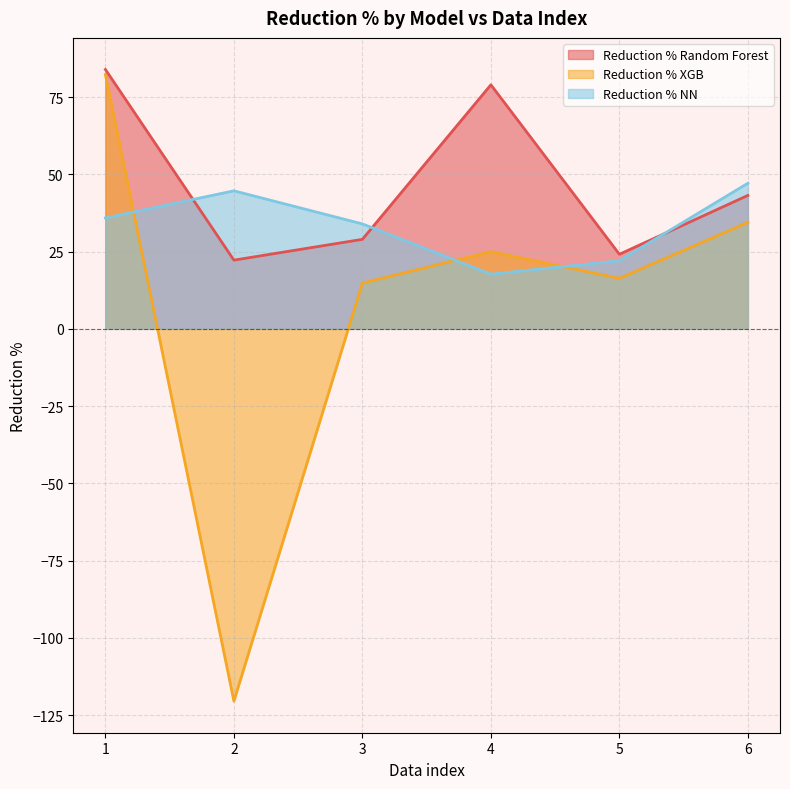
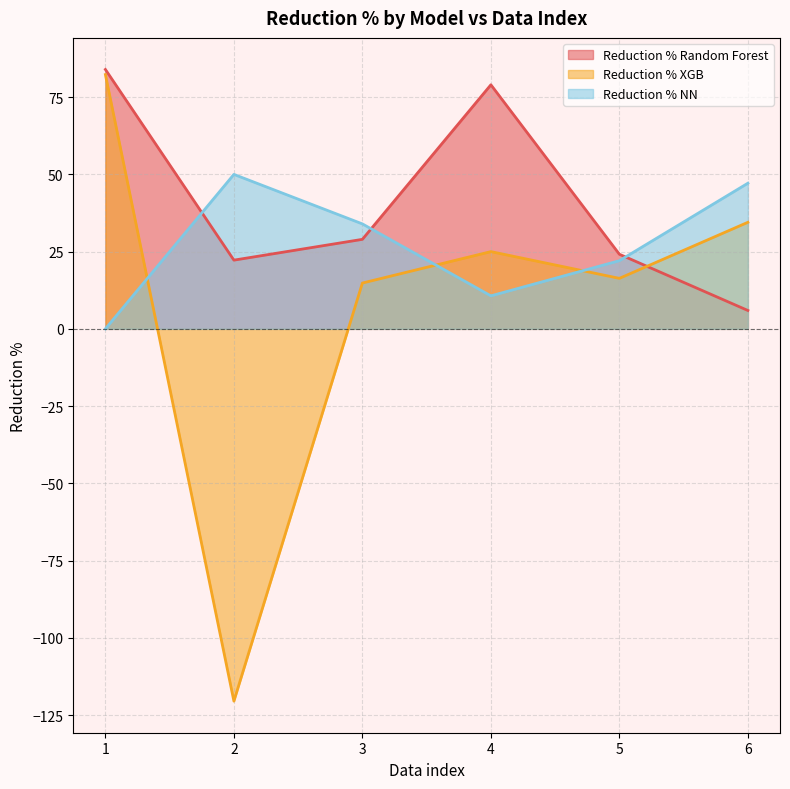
Reduction % NN, 1: 36 -> 0
Reduction % NN, 2: 45 -> 50
Reduction % NN, 4: 18 -> 11
Reduction % Random Forest, 6: 43 -> 6
